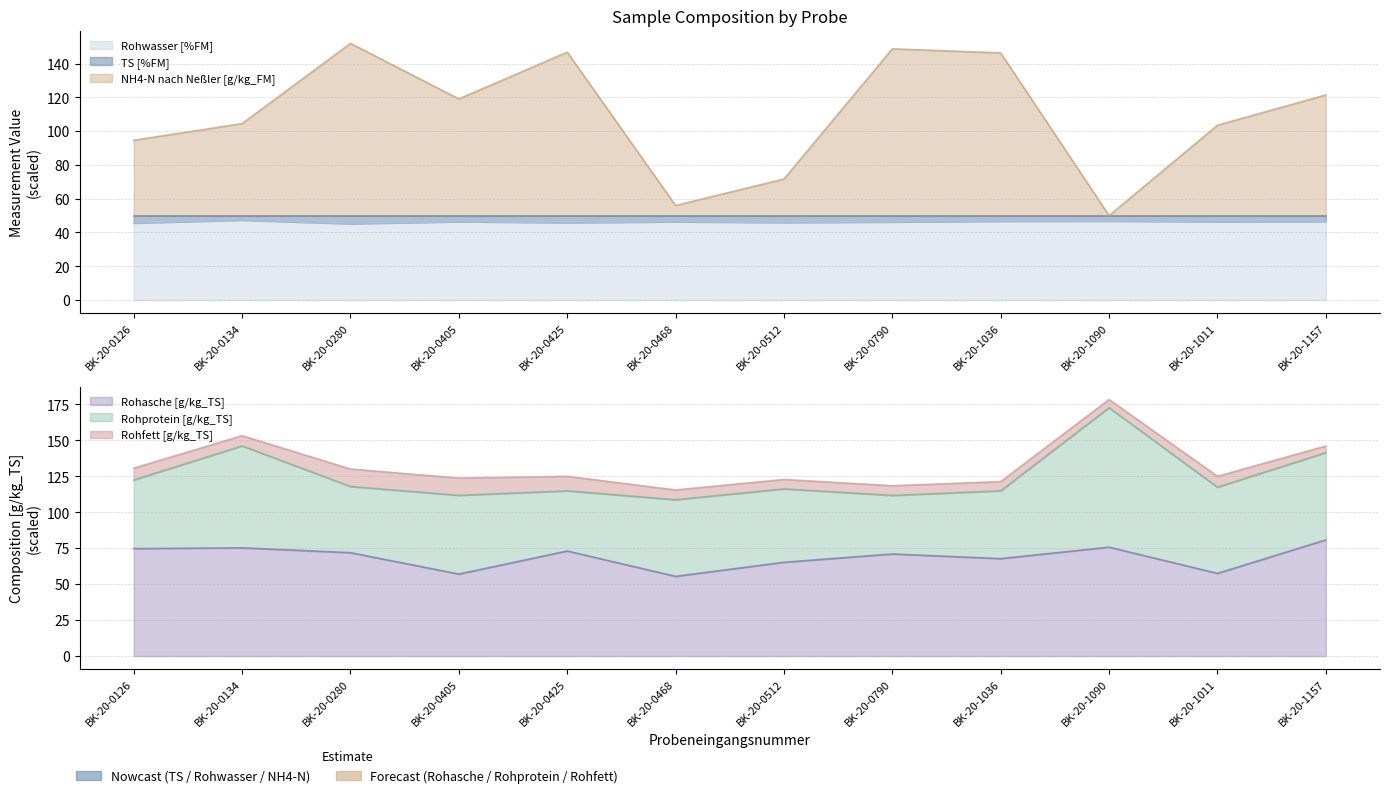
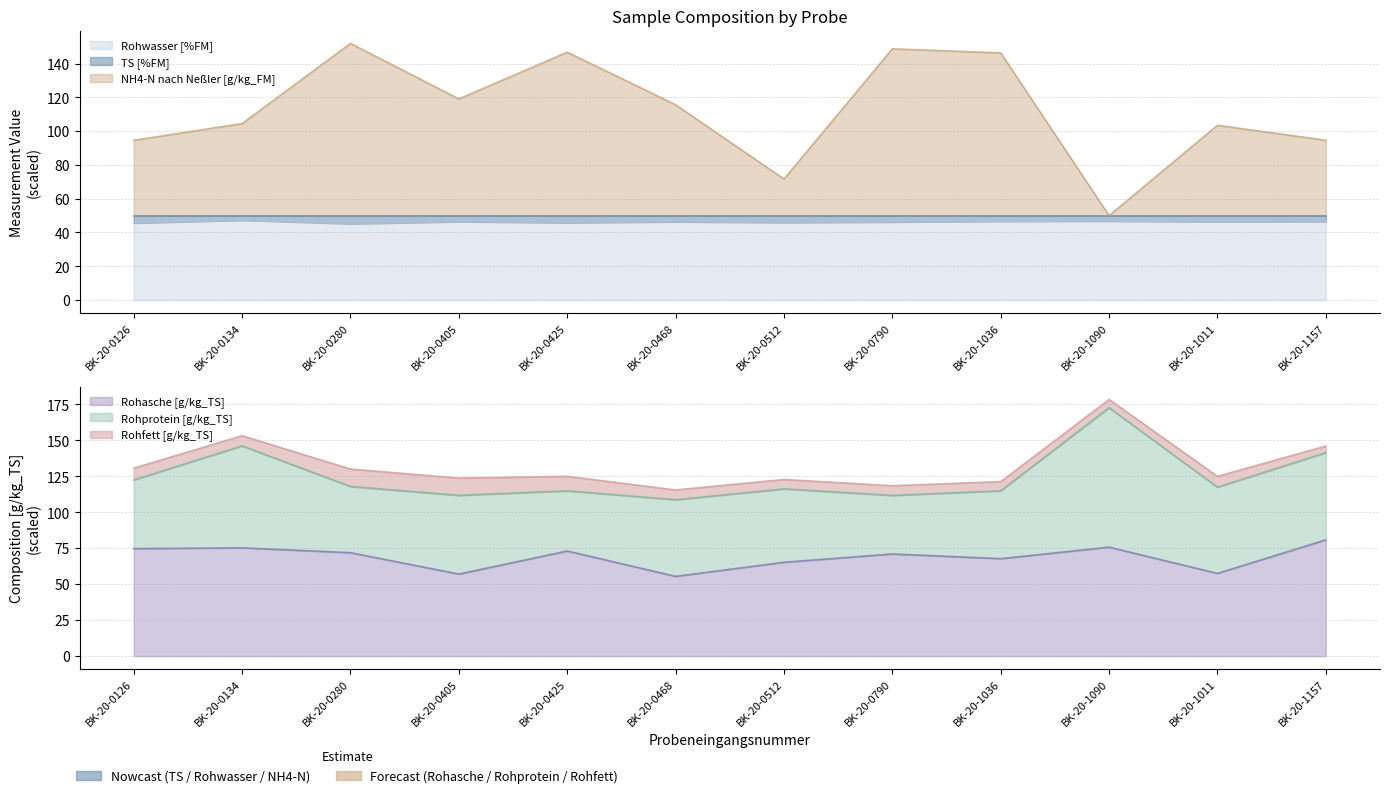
Sample Composition by Probe, NH4-N nach Neßler [g/kg_FM], BK-20-0468: 56 -> 116
Sample Composition by Probe, NH4-N nach Neßler [g/kg_FM], BK-20-1157: 121 -> 95
